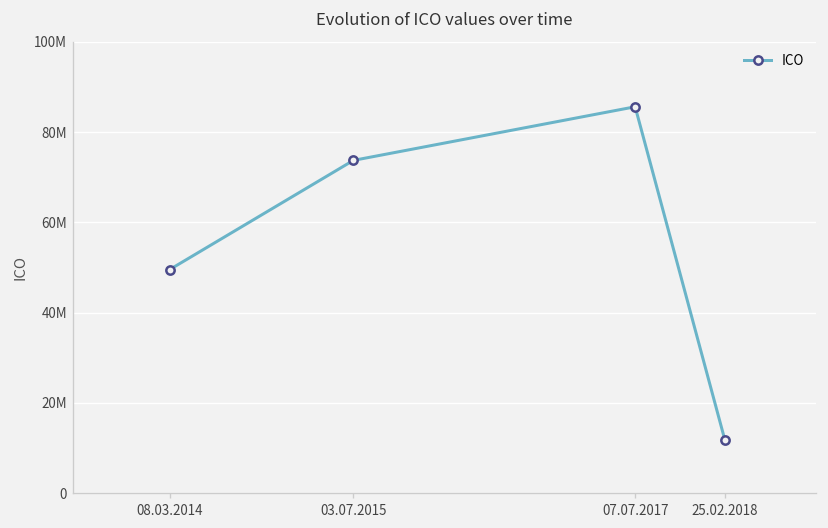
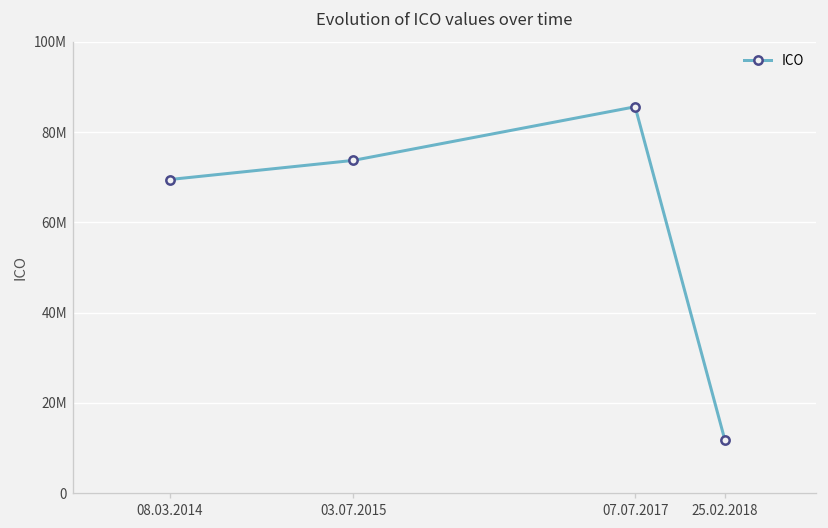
08.03.2014: 50000000 -> 69000000
